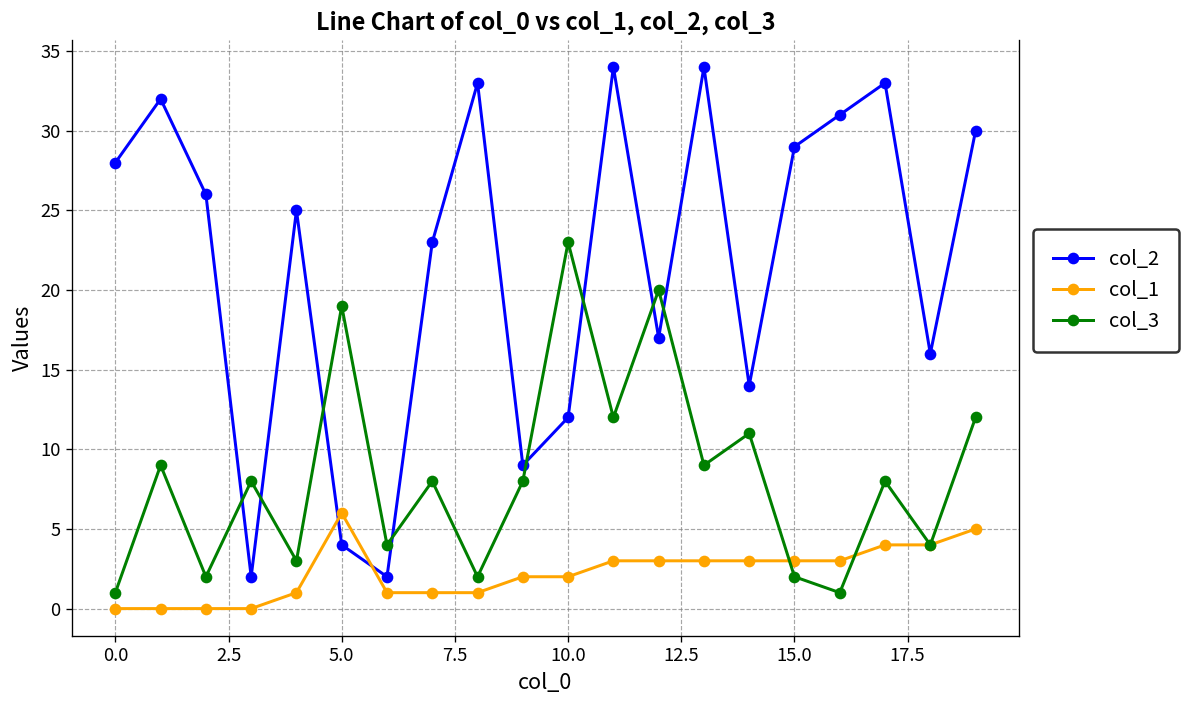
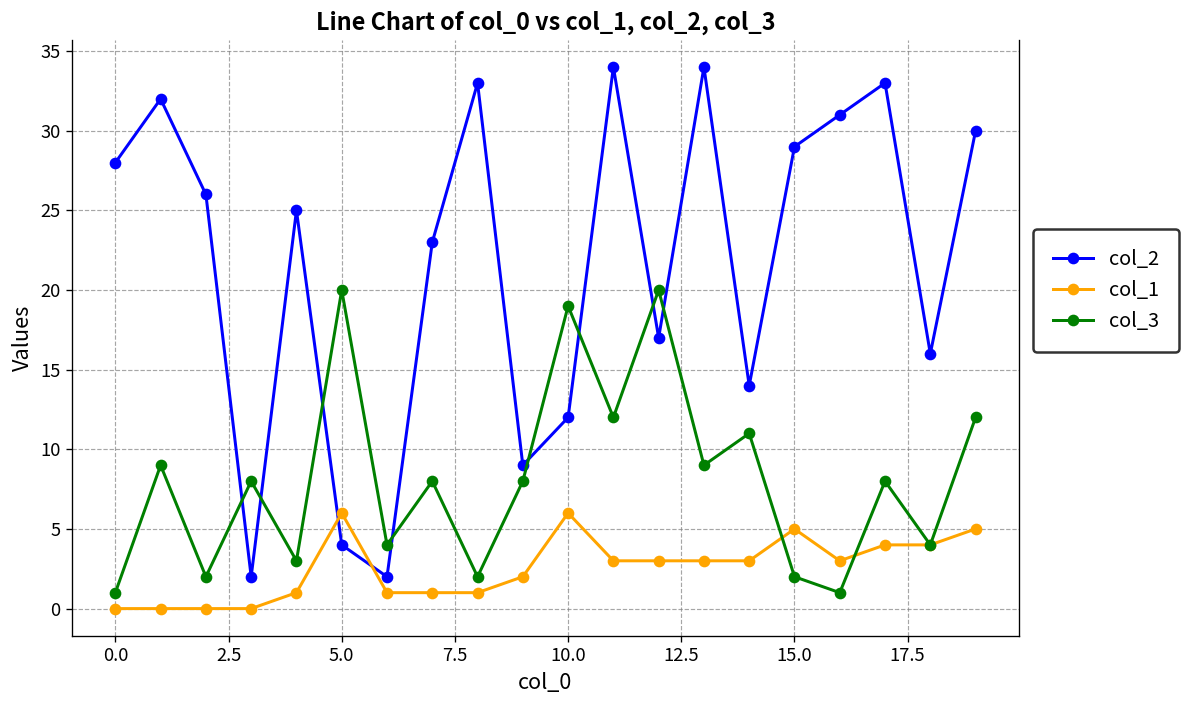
col_3, 5.0: 19 -> 20
col_1, 10.0: 2 -> 6
col_3, 10.0: 23 -> 19
col_1, 15.0: 3 -> 5
